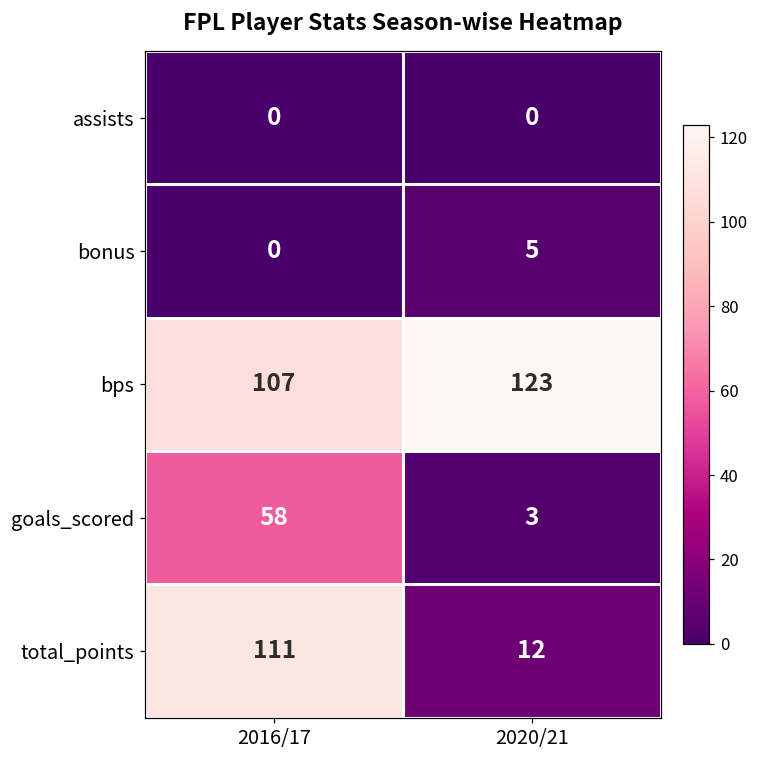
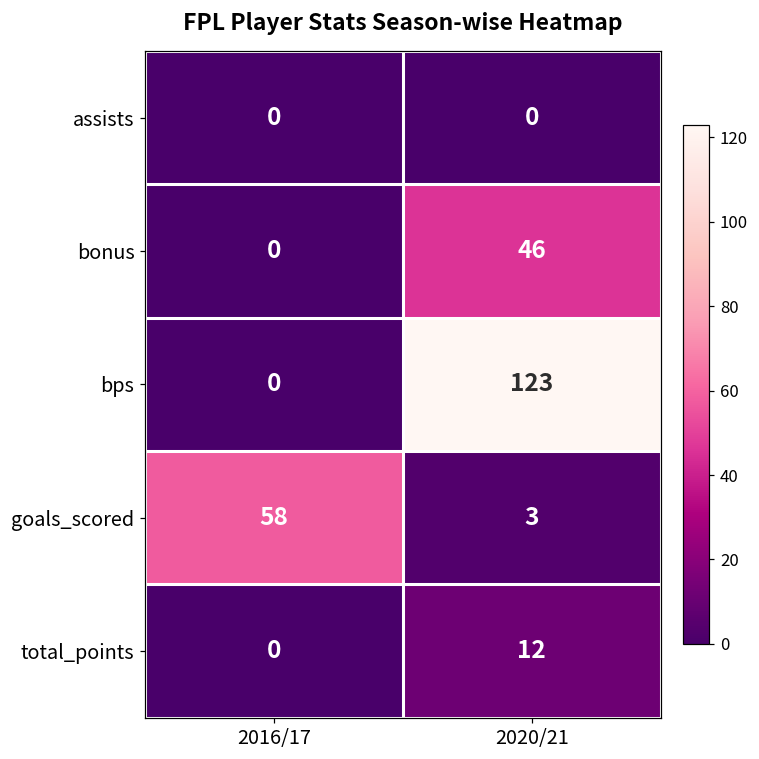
bonus, 2020/21: 5 -> 46
bps, 2016/17: 107 -> 0
total_points, 2016/17: 111 -> 0
